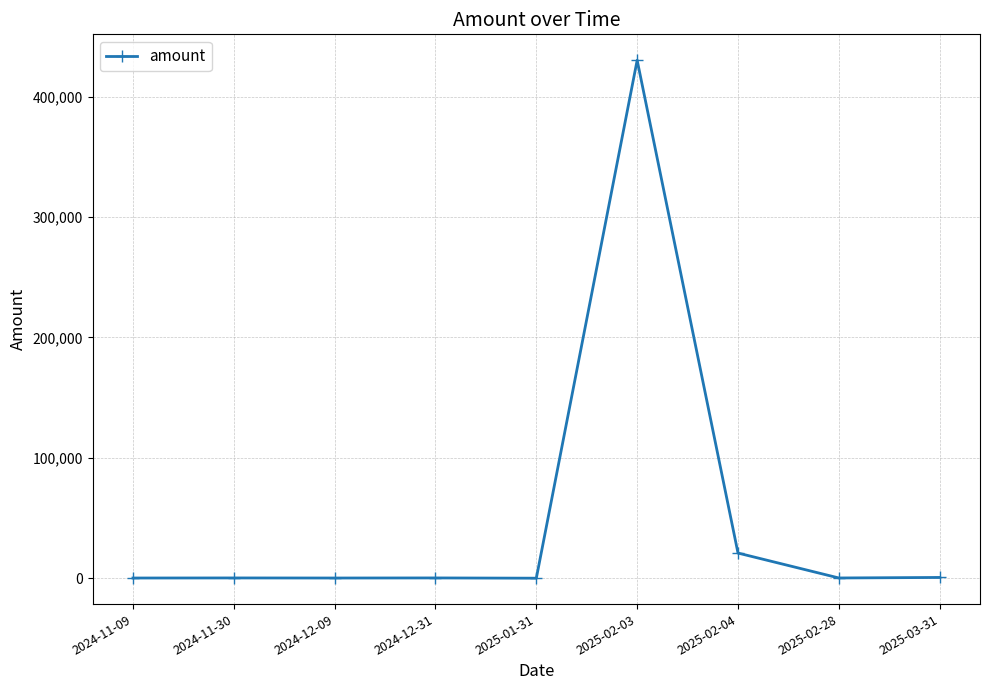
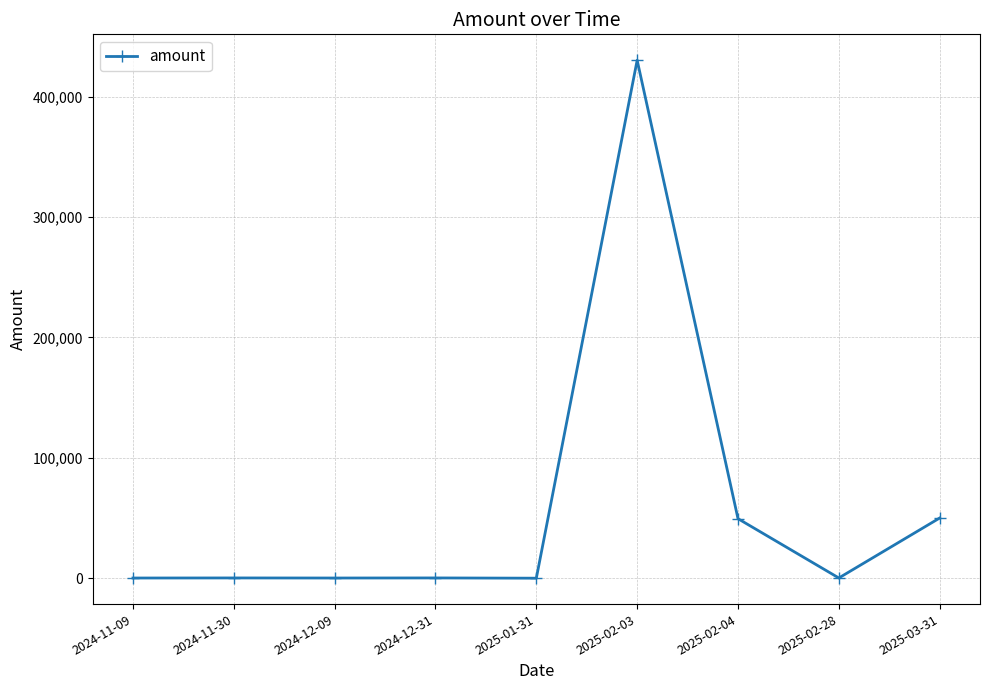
2025-02-04: 21,000 -> 49,000
2025-03-31: 1,000 -> 50,000
